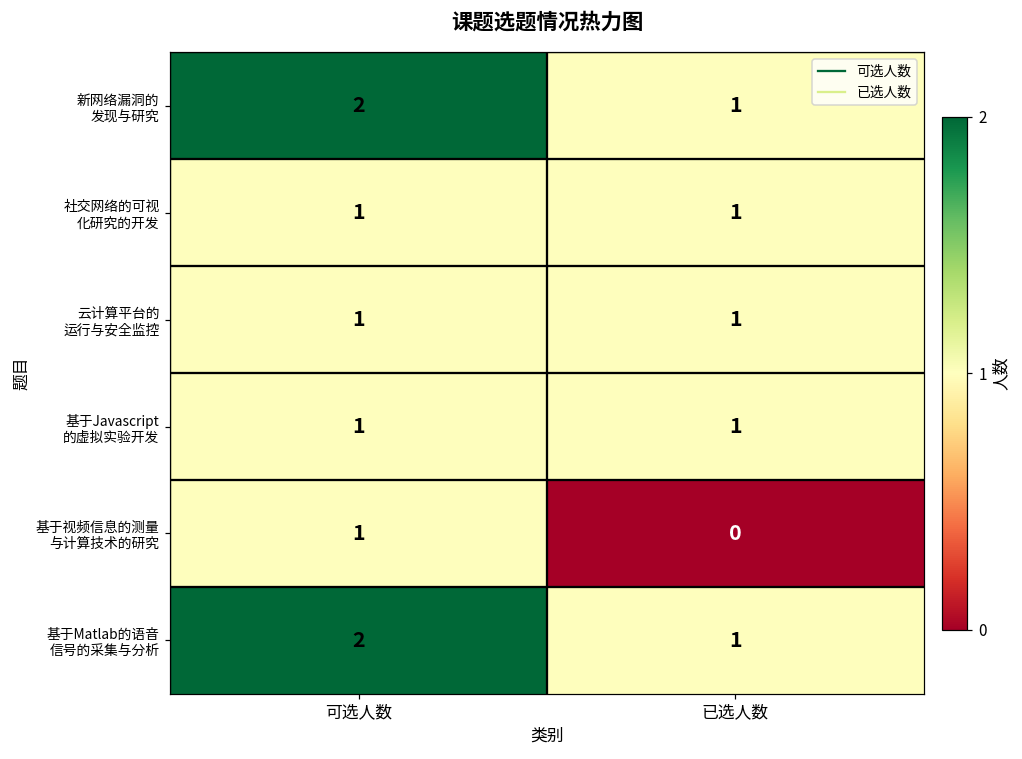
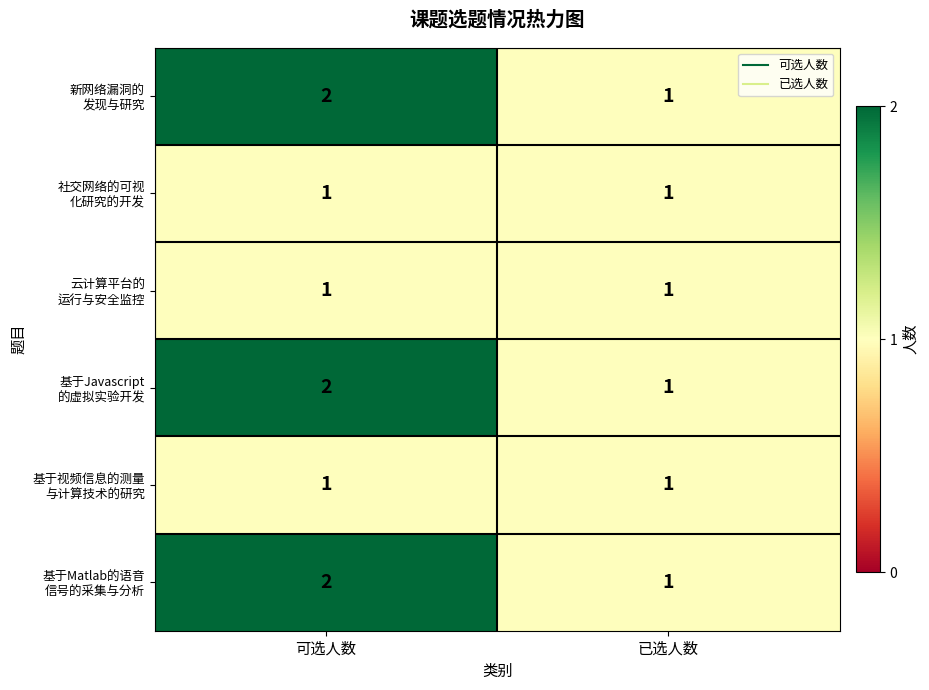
基于Javascript 的虚拟实验开发, 可选人数: 1 -> 2
基于视频信息的测量 与计算技术的研究, 已选人数: 0 -> 1
